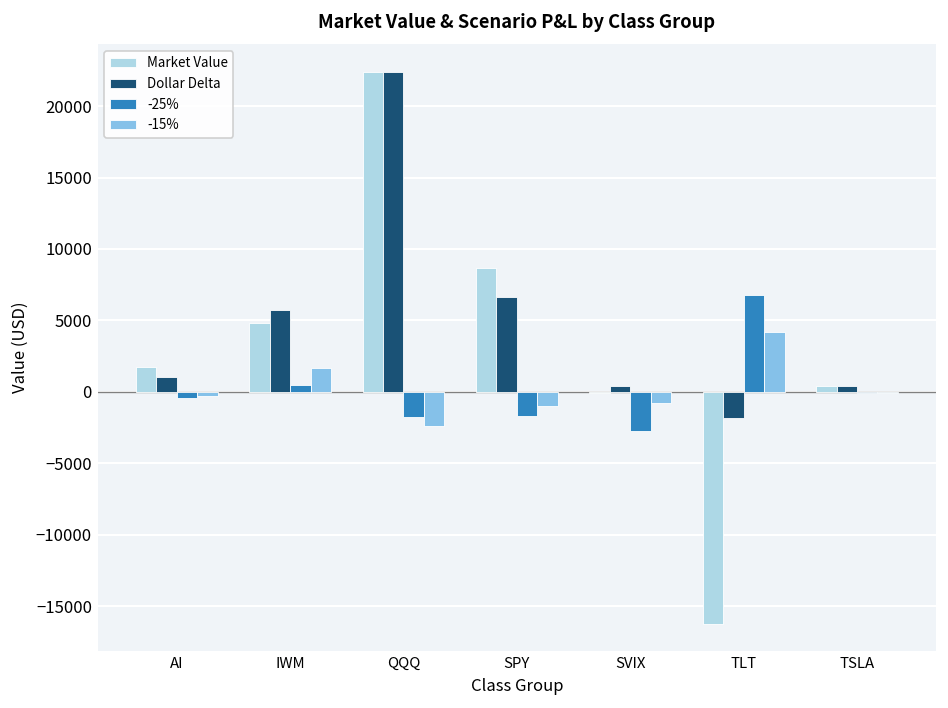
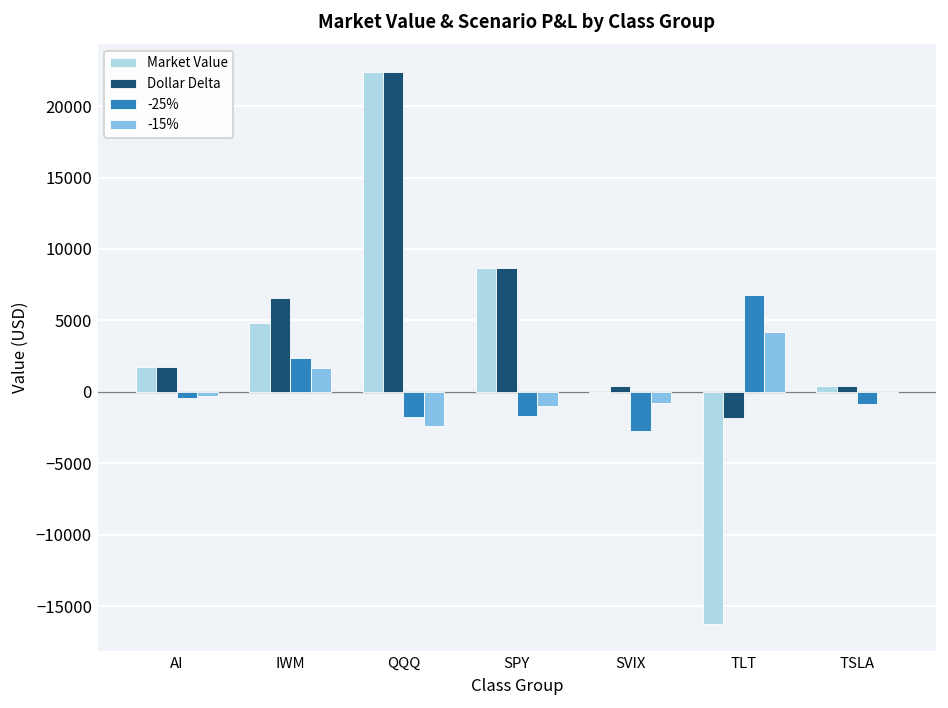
Dollar Delta, AI: 1100 -> 1800
Dollar Delta, IWM: 5700 -> 6600
-25%, IWM: 500 -> 2400
Dollar Delta, SPY: 6600 -> 8600
-25%, TSLA: -100 -> -800
